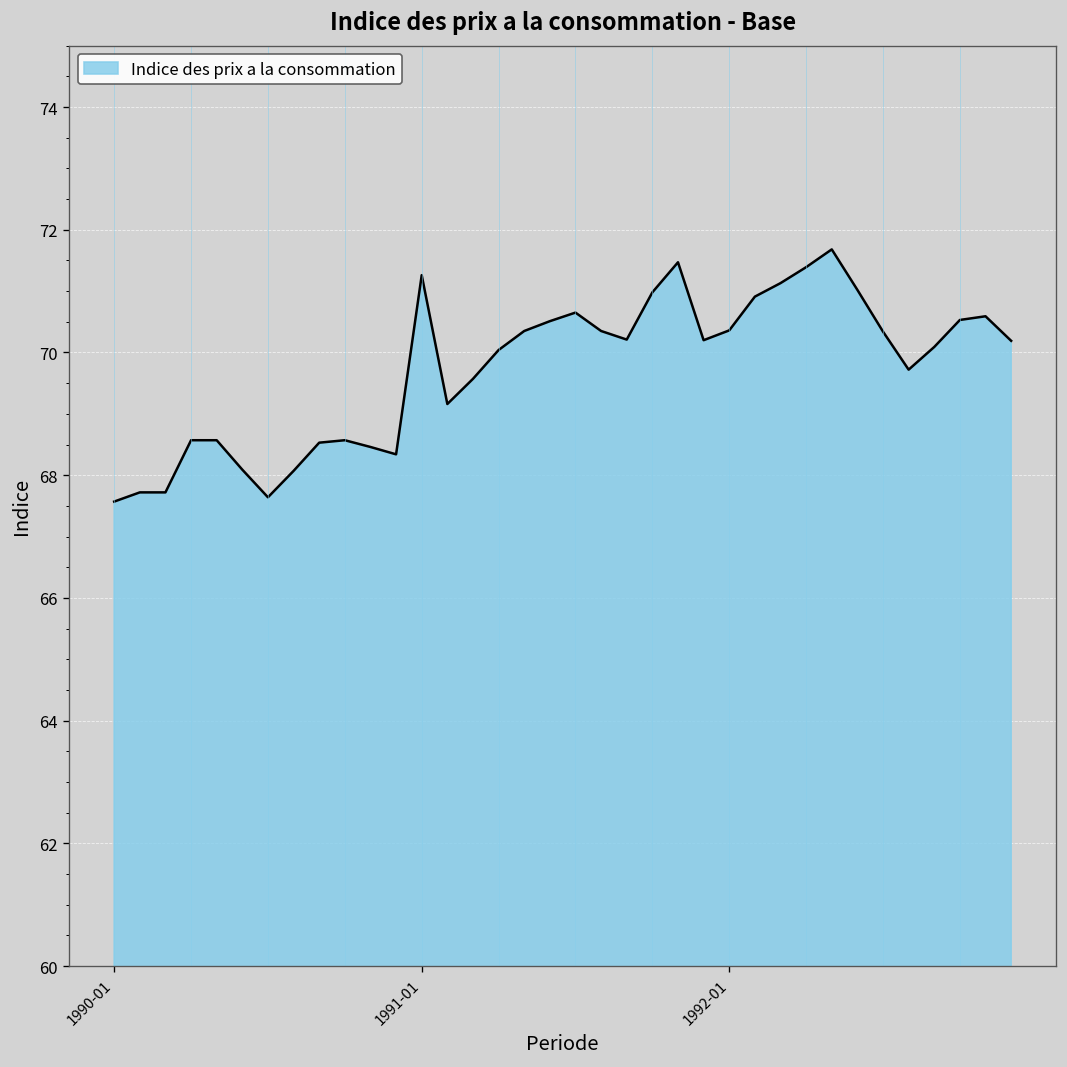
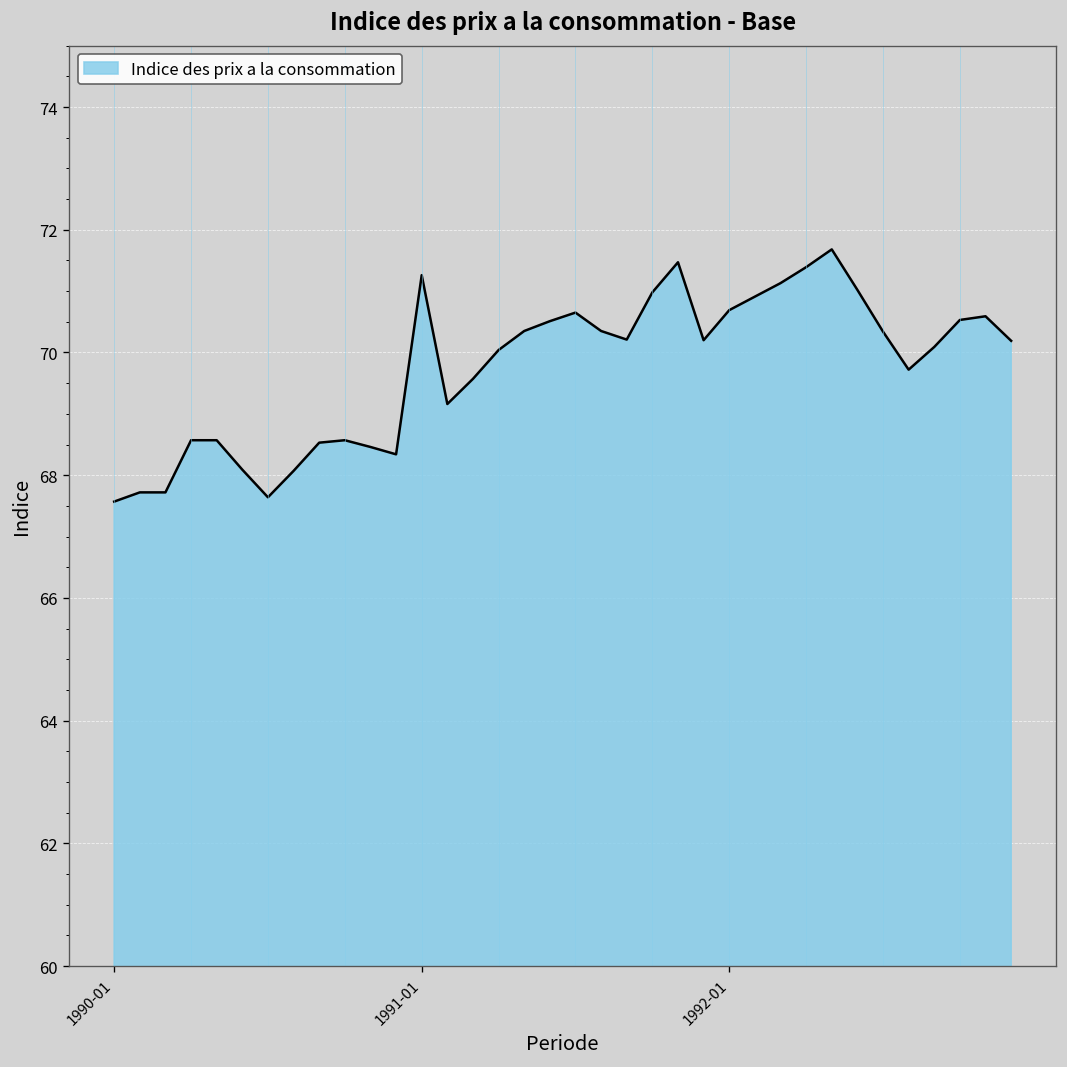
1992-01: 70.4 -> 70.7
